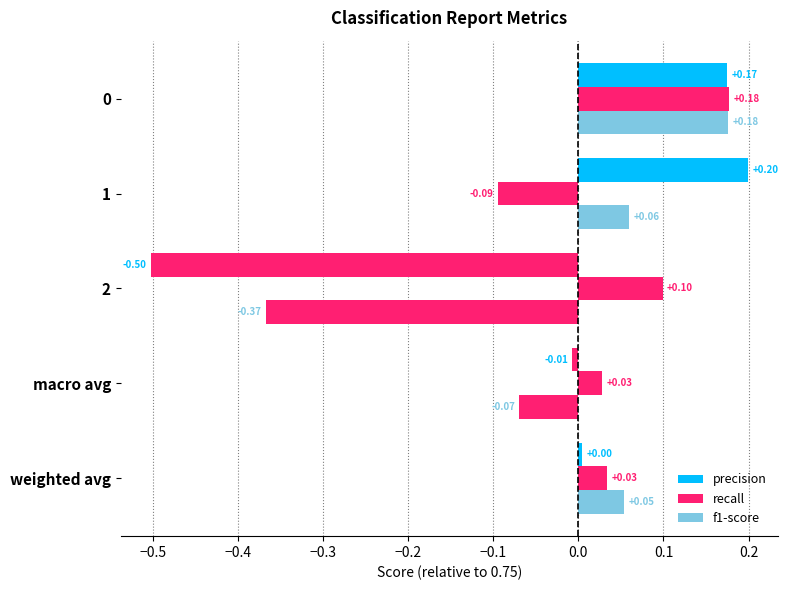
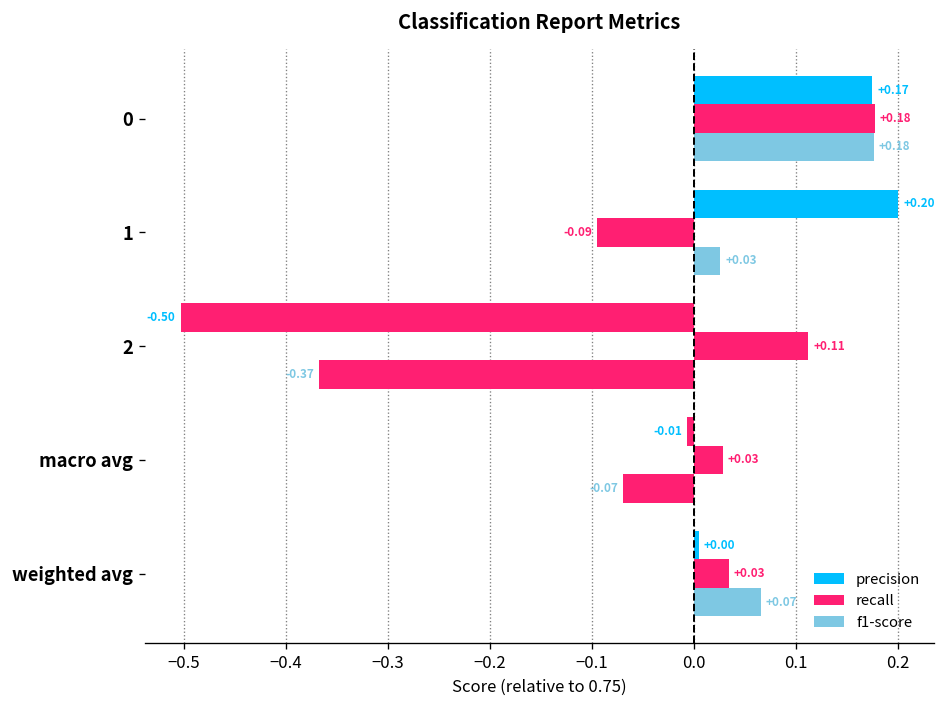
f1-score, 1: +0.06 -> +0.03
recall, 2: +0.10 -> +0.11
f1-score, weighted avg: +0.05 -> +0.07
